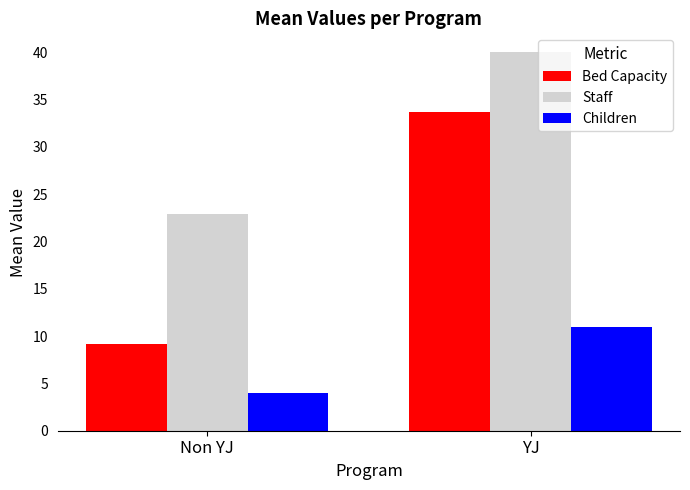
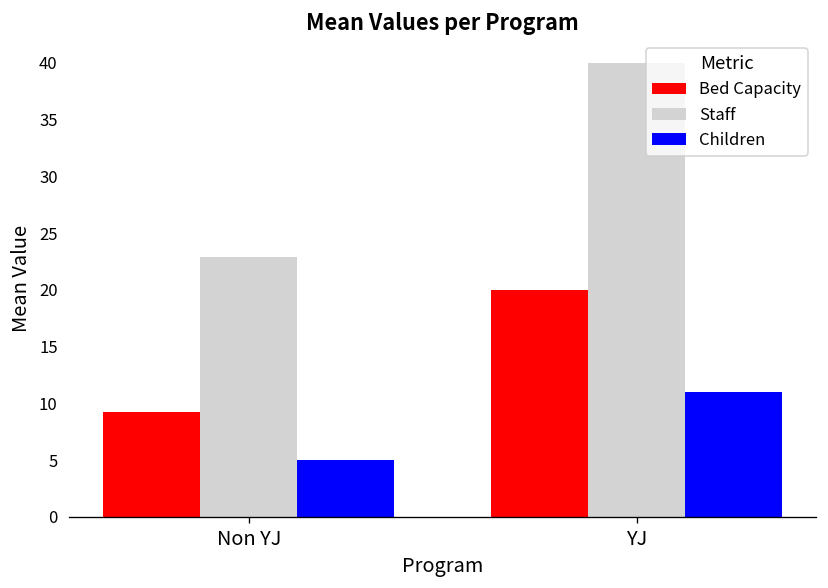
Children, Non YJ: 4 -> 5
Bed Capacity, YJ: 34 -> 20
